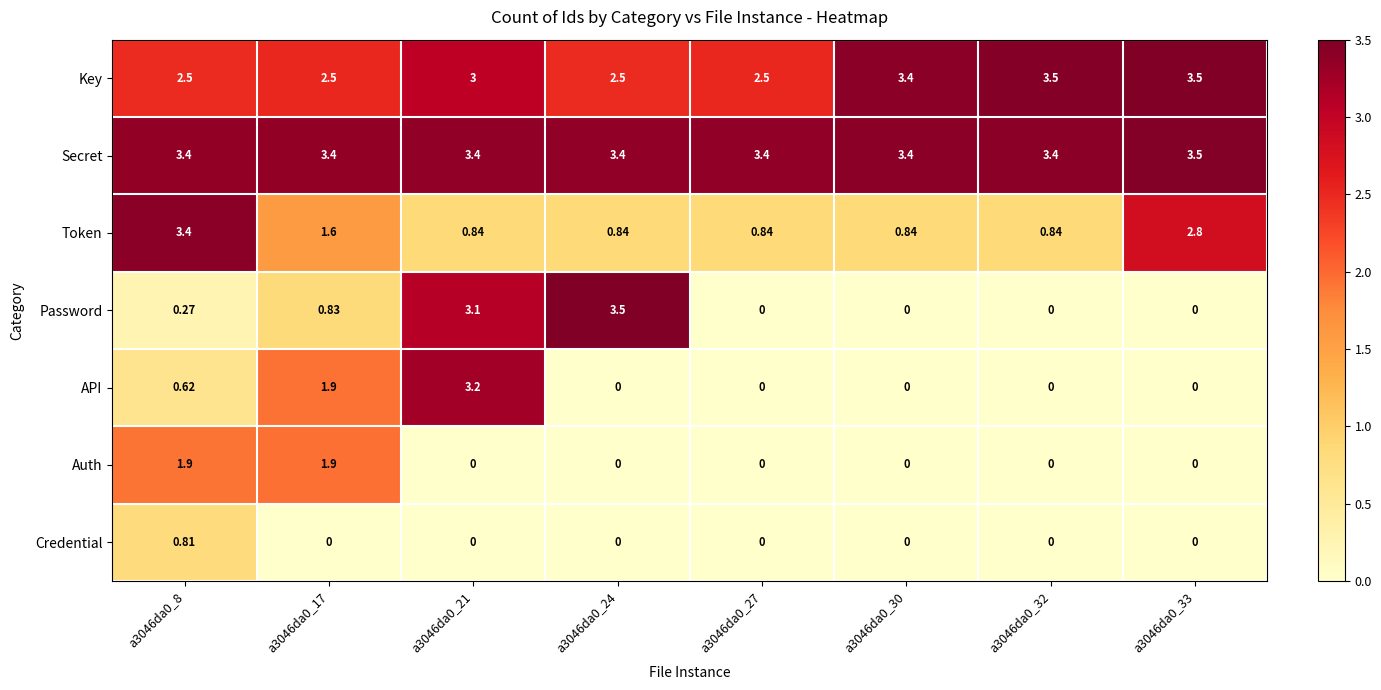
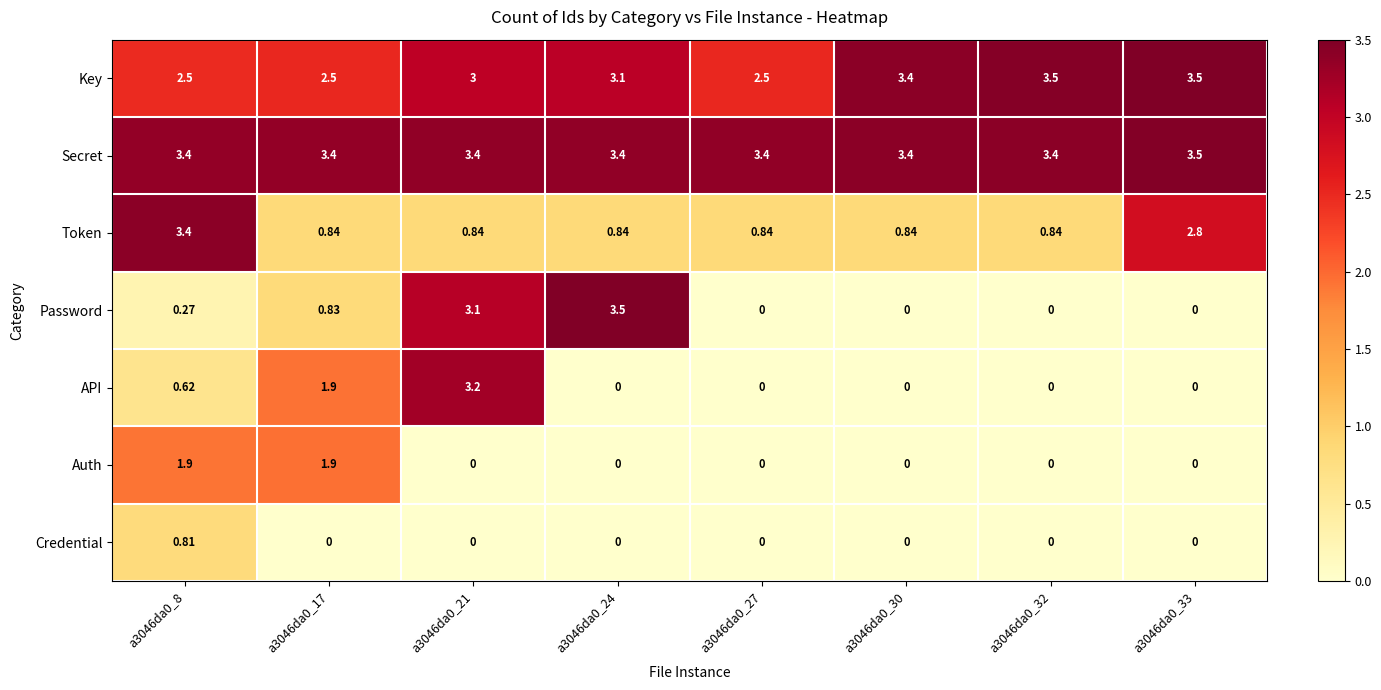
Key, a3046da0_24: 2.5 -> 3.1
Token, a3046da0_17: 1.6 -> 0.84
